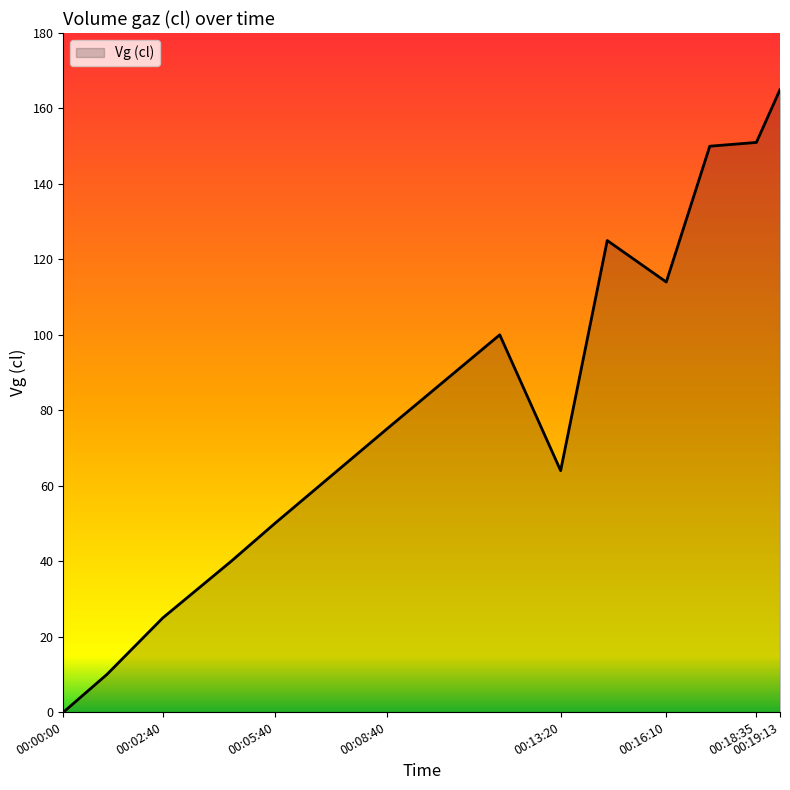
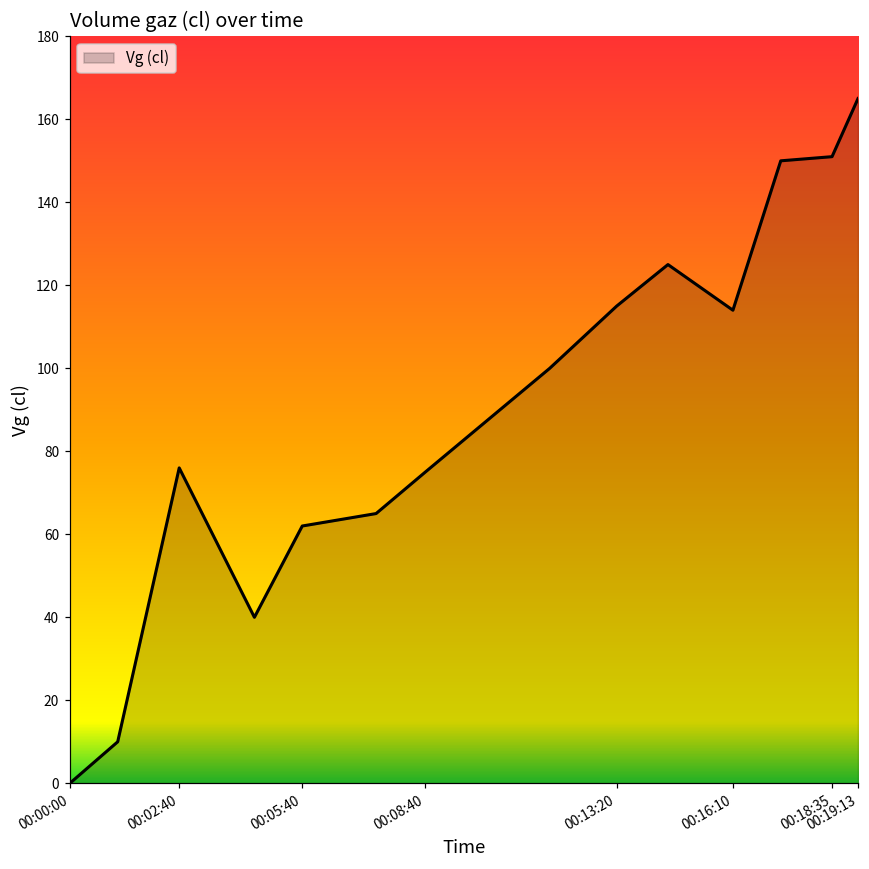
00:02:40: 25 -> 76
00:05:40: 50 -> 62
00:13:20: 64 -> 115
